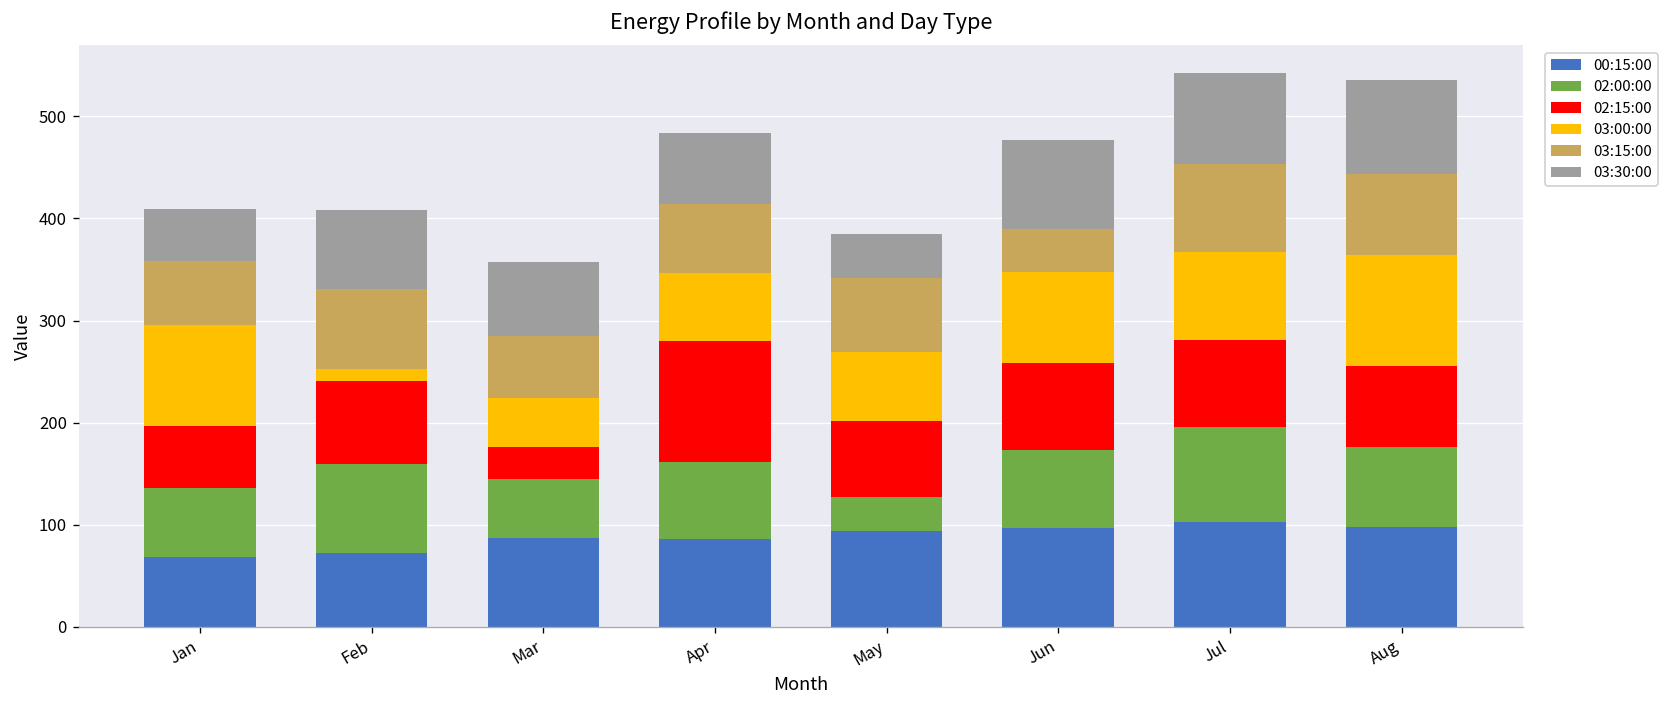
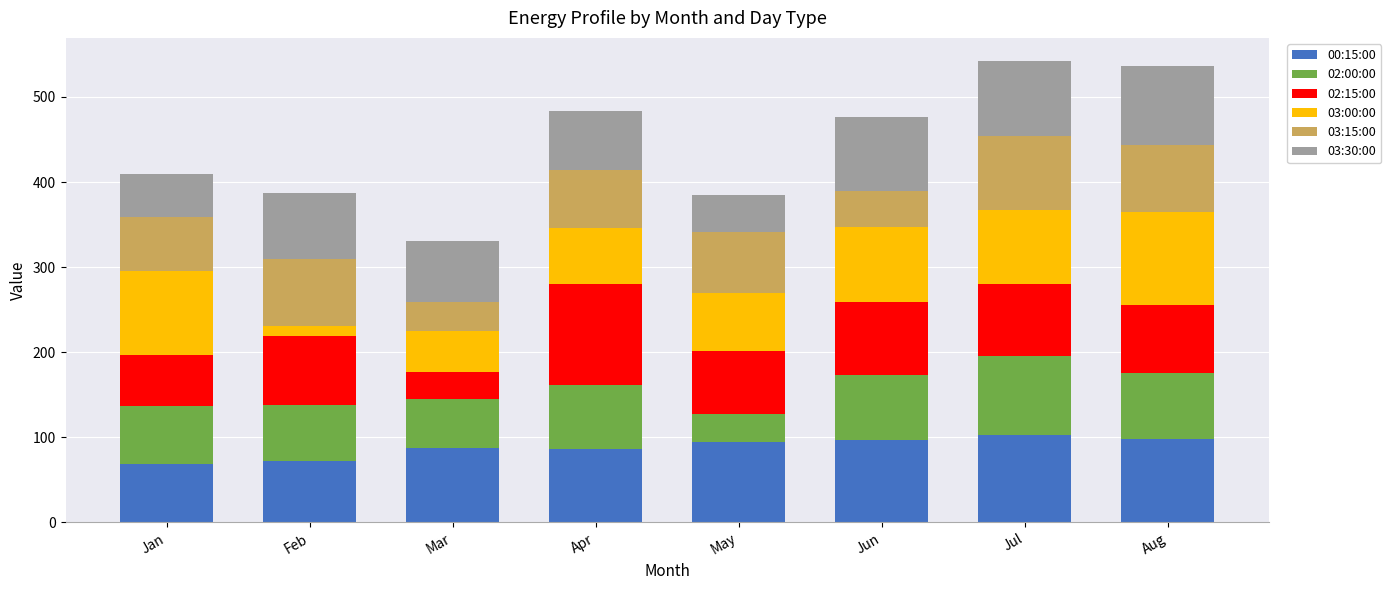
02:00:00, Feb: 90 -> 70
03:15:00, Mar: 60 -> 30
